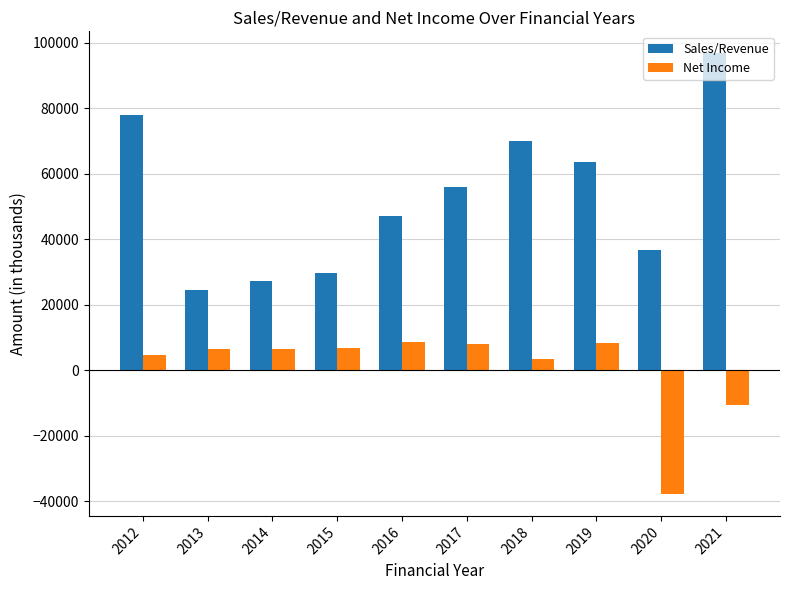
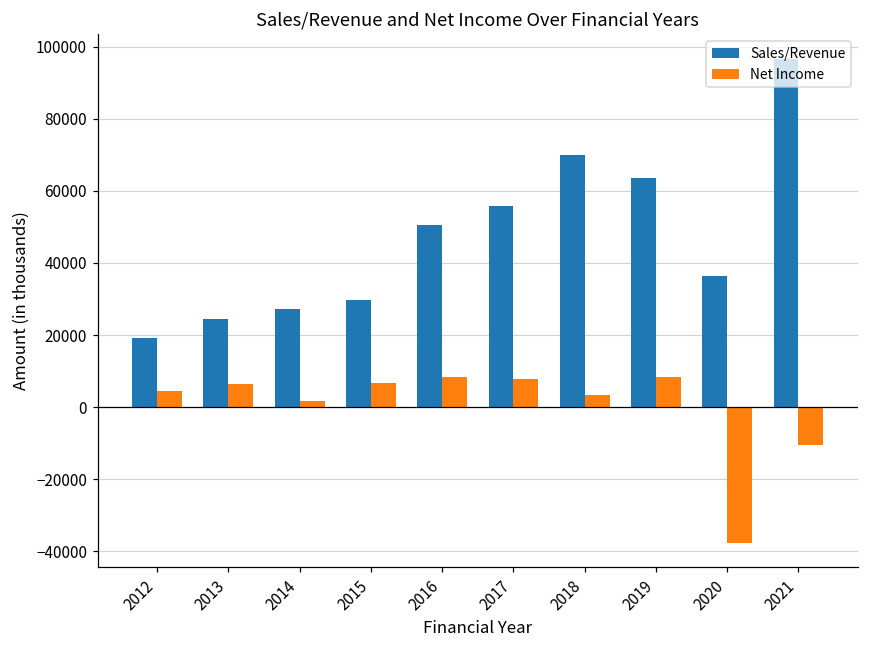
Sales/Revenue, 2012: 78000 -> 19000
Net Income, 2014: 6000 -> 2000
Sales/Revenue, 2016: 47000 -> 50000
